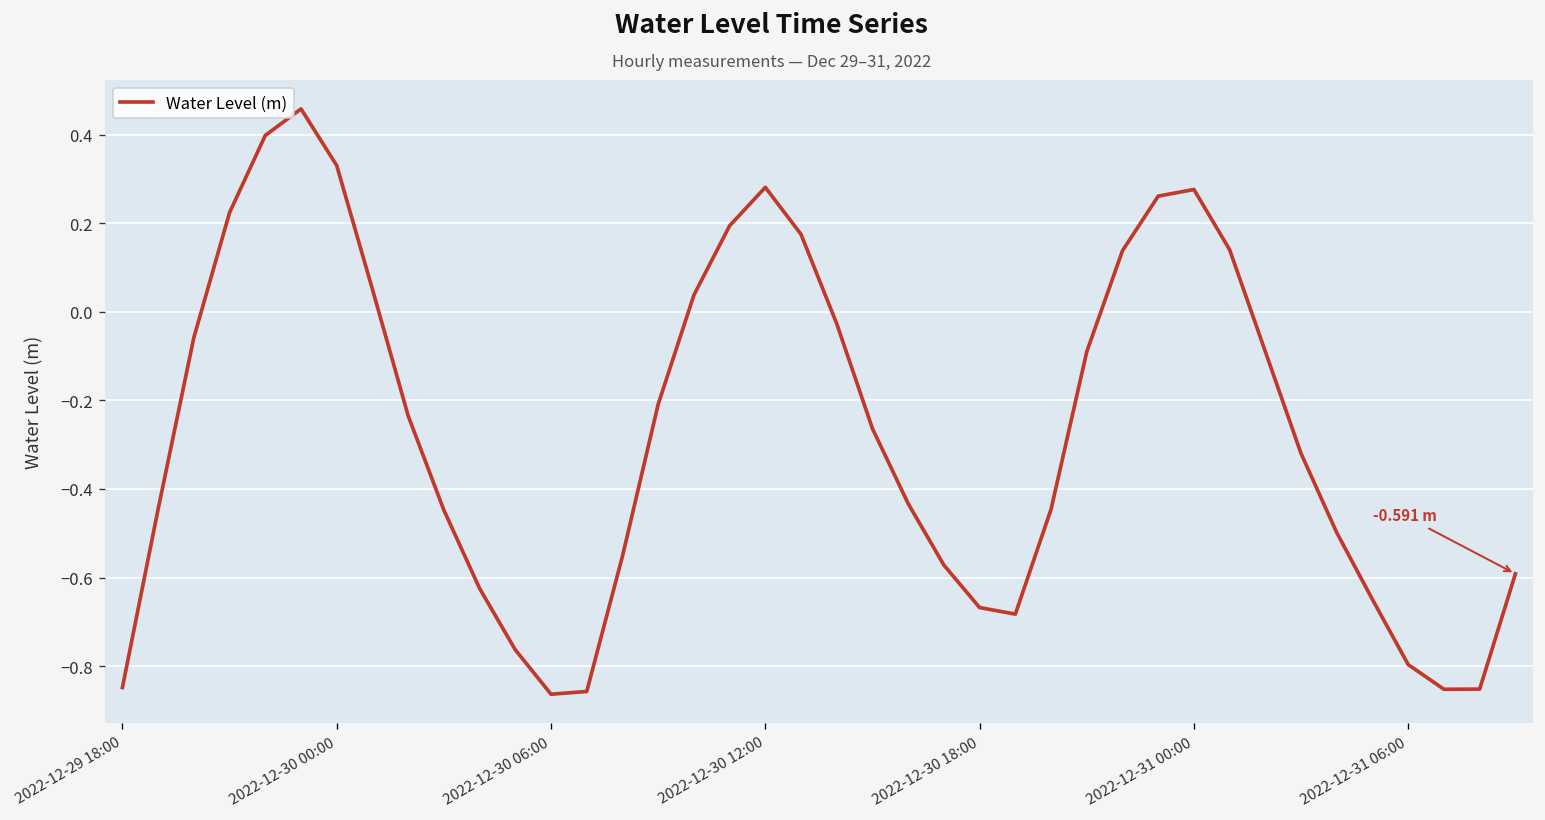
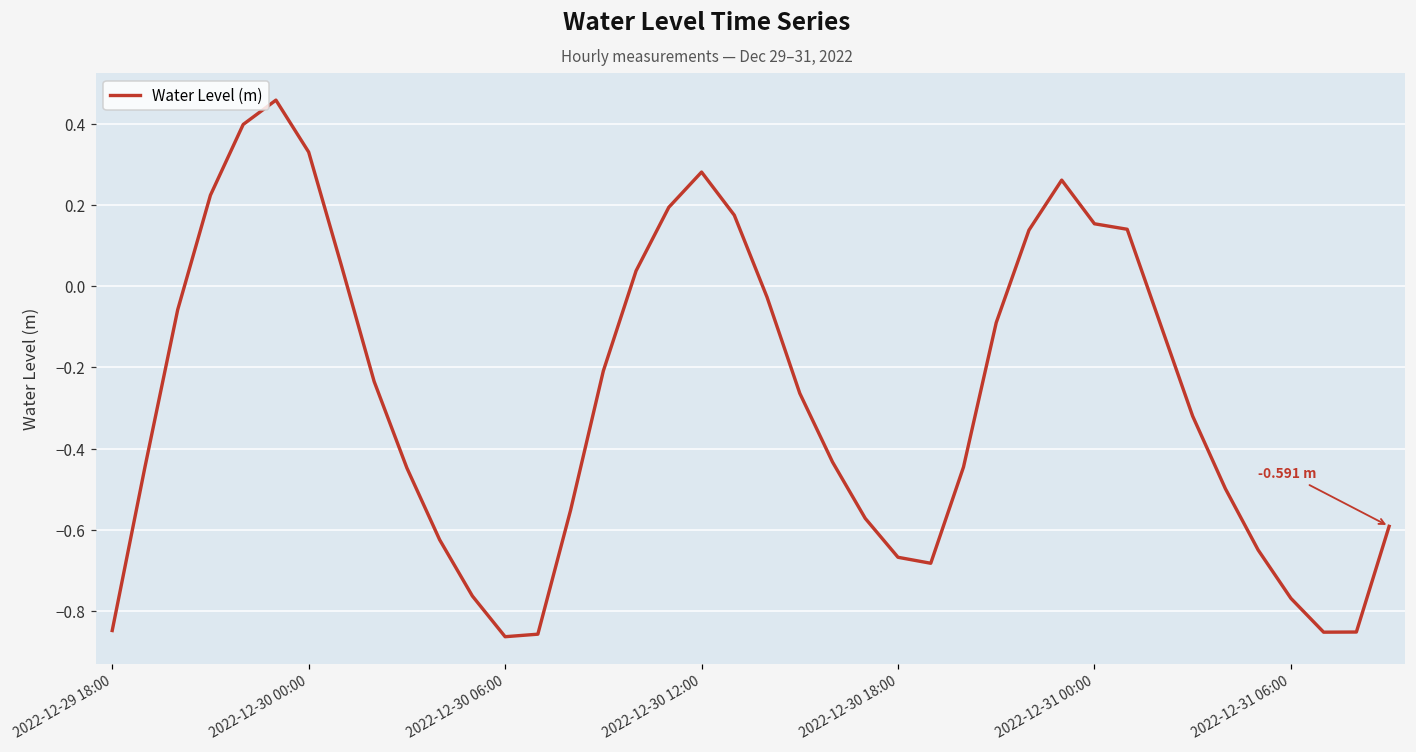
2022-12-31 00:00: 0.28 -> 0.15
2022-12-31 06:00: -0.80 -> -0.77
